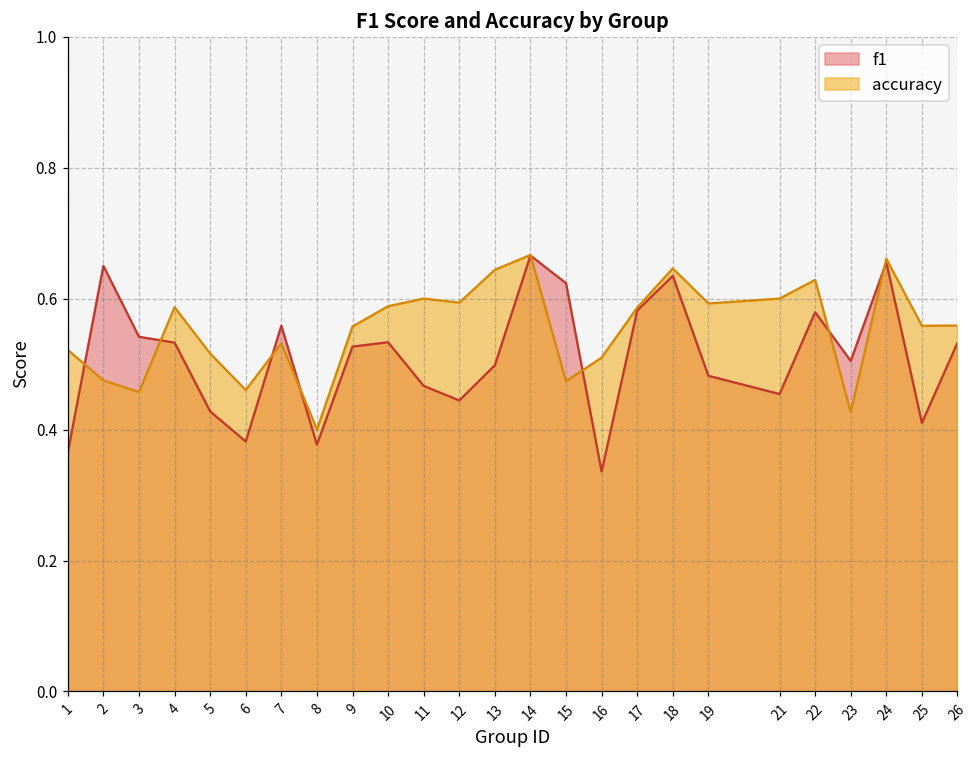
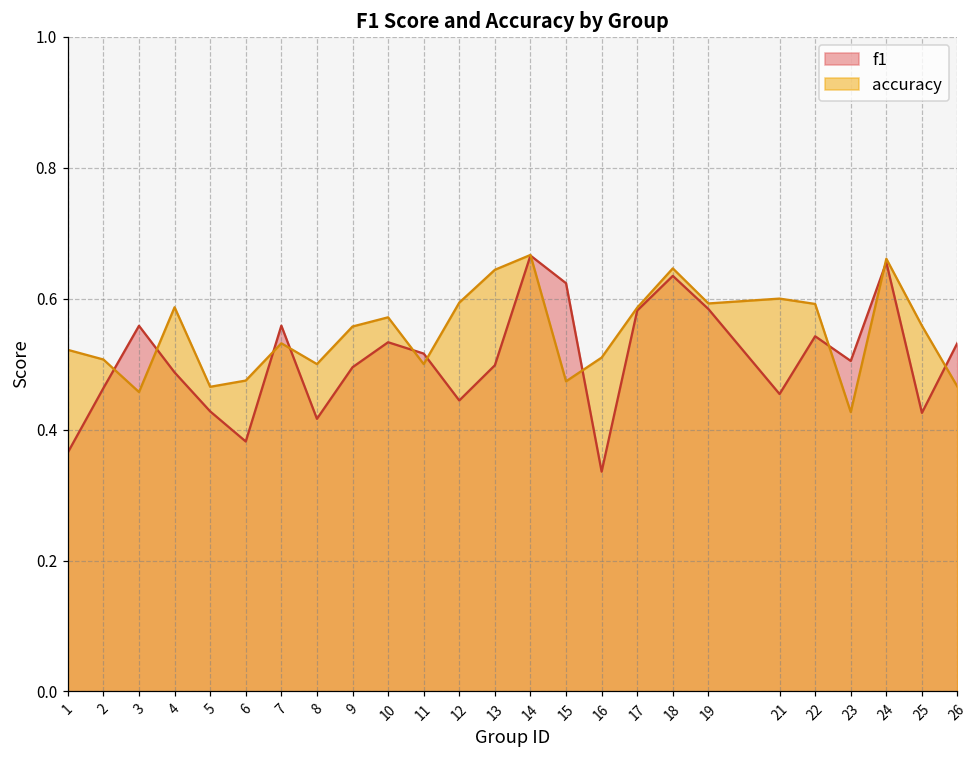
f1, 2: 0.65 -> 0.46
accuracy, 2: 0.48 -> 0.51
f1, 3: 0.54 -> 0.56
f1, 4: 0.53 -> 0.49
accuracy, 5: 0.52 -> 0.47
accuracy, 6: 0.46 -> 0.47
f1, 8: 0.38 -> 0.42
accuracy, 8: 0.4 -> 0.5
f1, 9: 0.53 -> 0.50
accuracy, 10: 0.59 -> 0.57
f1, 11: 0.47 -> 0.52
accuracy, 11: 0.6 -> 0.5
f1, 19: 0.48 -> 0.58
f1, 22: 0.58 -> 0.54
accuracy, 22: 0.63 -> 0.59
f1, 25: 0.41 -> 0.43
accuracy, 26: 0.56 -> 0.47
